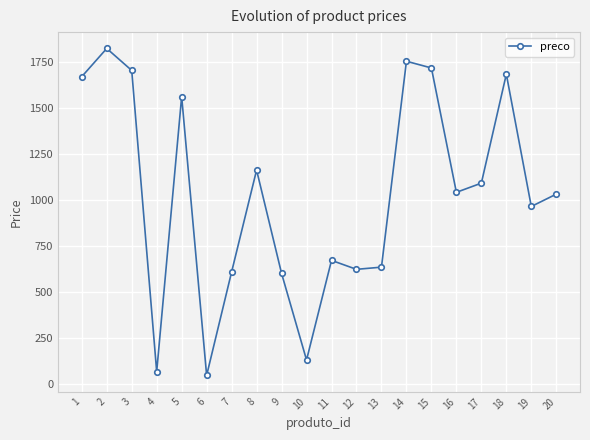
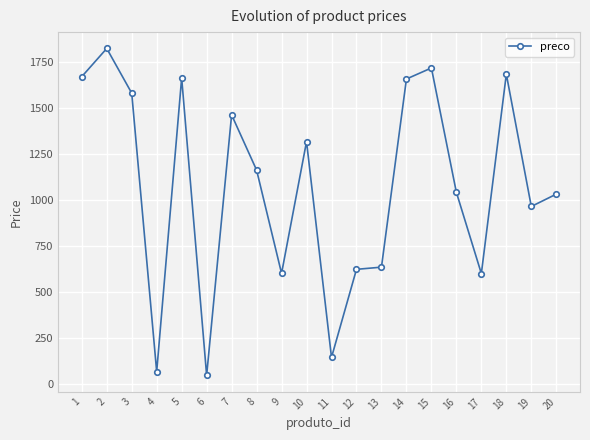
3: 1710 -> 1580
5: 1560 -> 1660
7: 610 -> 1460
10: 130 -> 1320
11: 670 -> 140
14: 1760 -> 1660
17: 1090 -> 600
